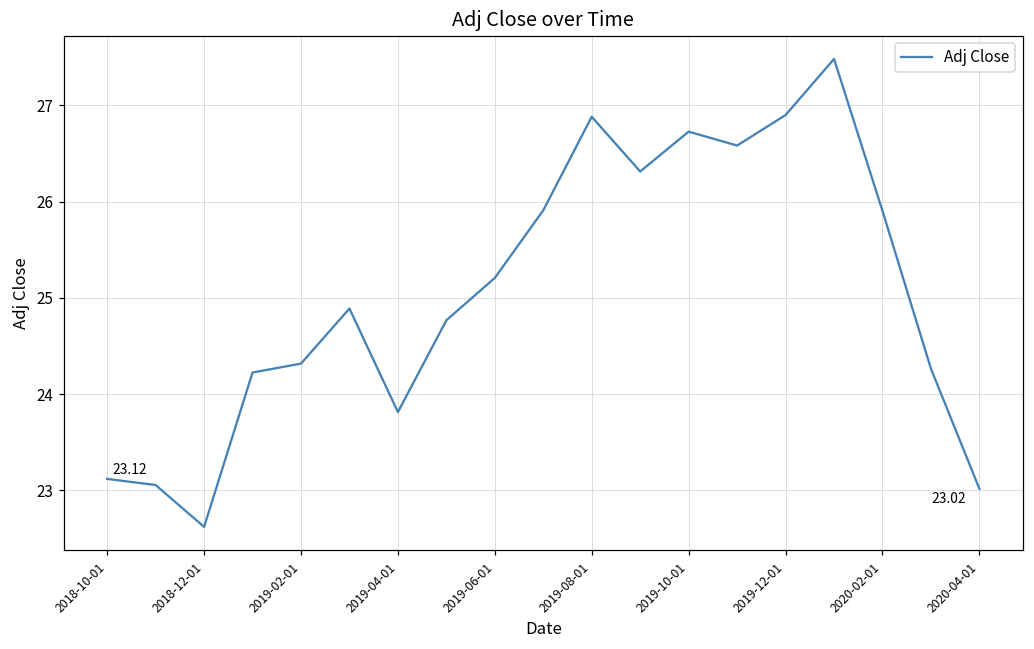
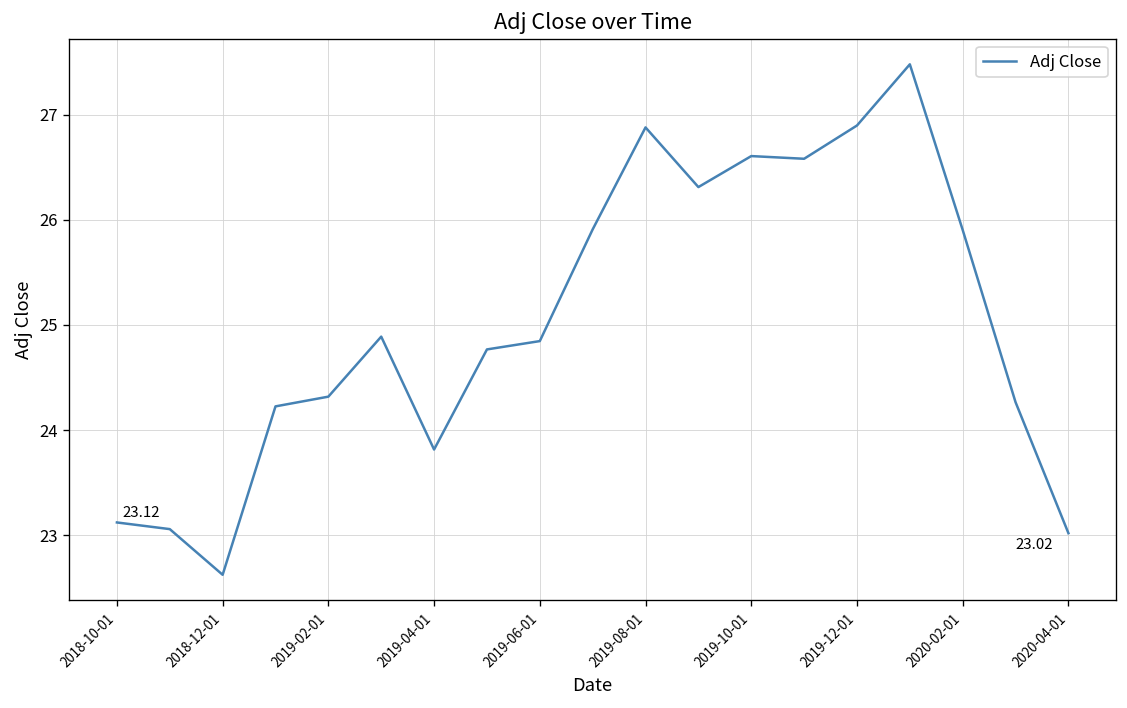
2019-06-01: 25.2 -> 24.8
2019-10-01: 26.7 -> 26.6
